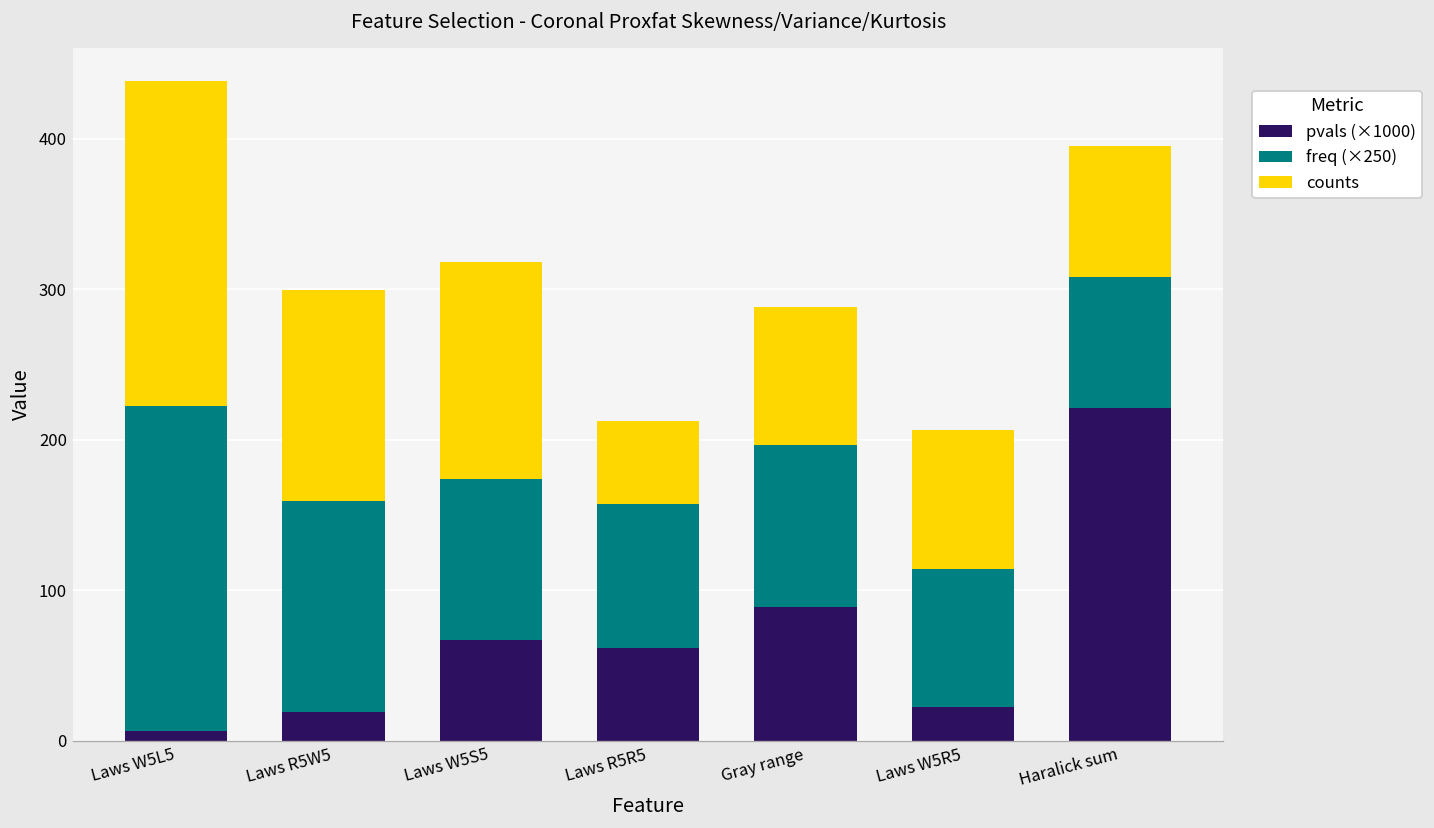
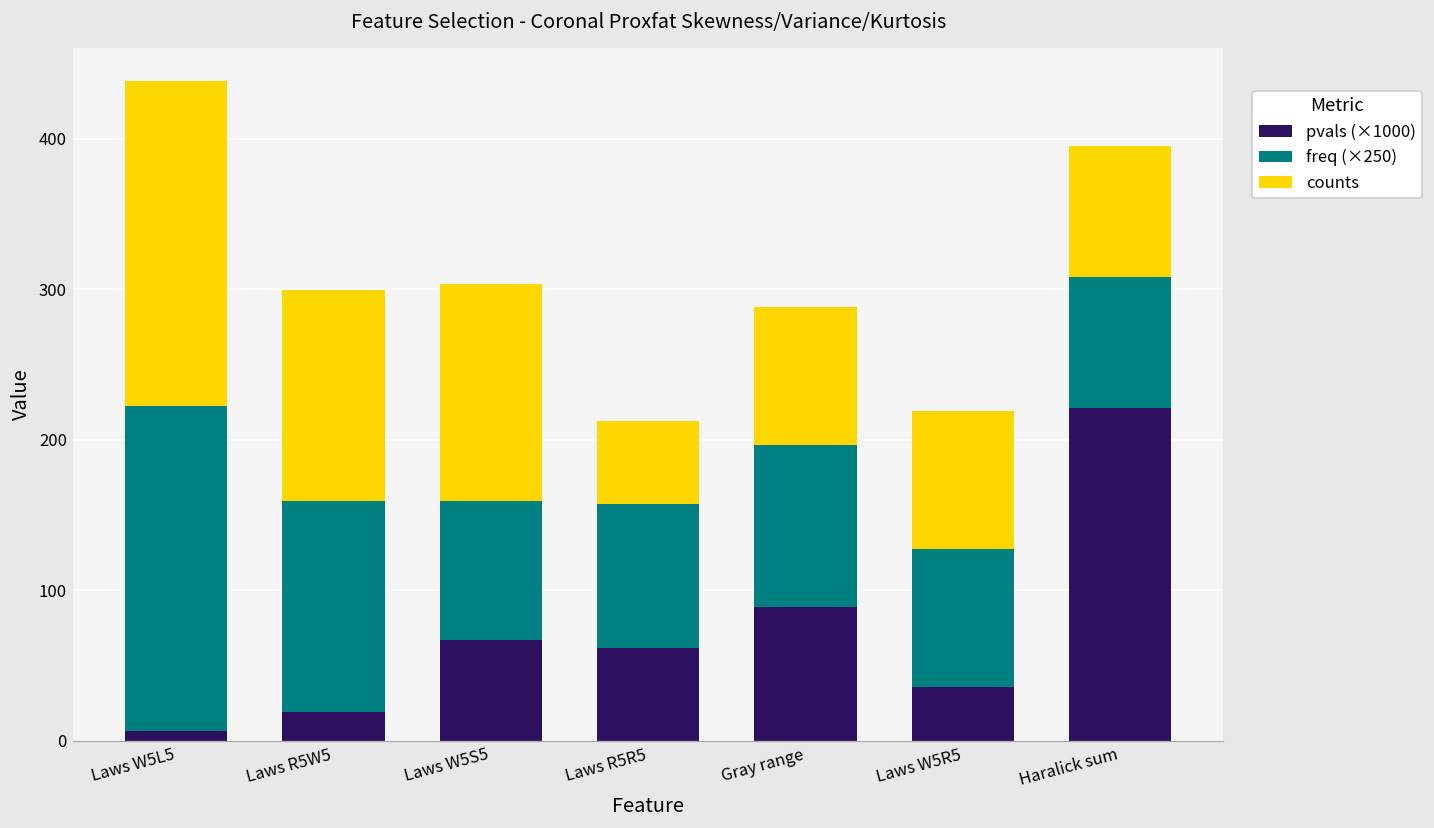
freq (×250), Laws W5S5: 107 -> 92
pvals (×1000), Laws W5R5: 22 -> 35
